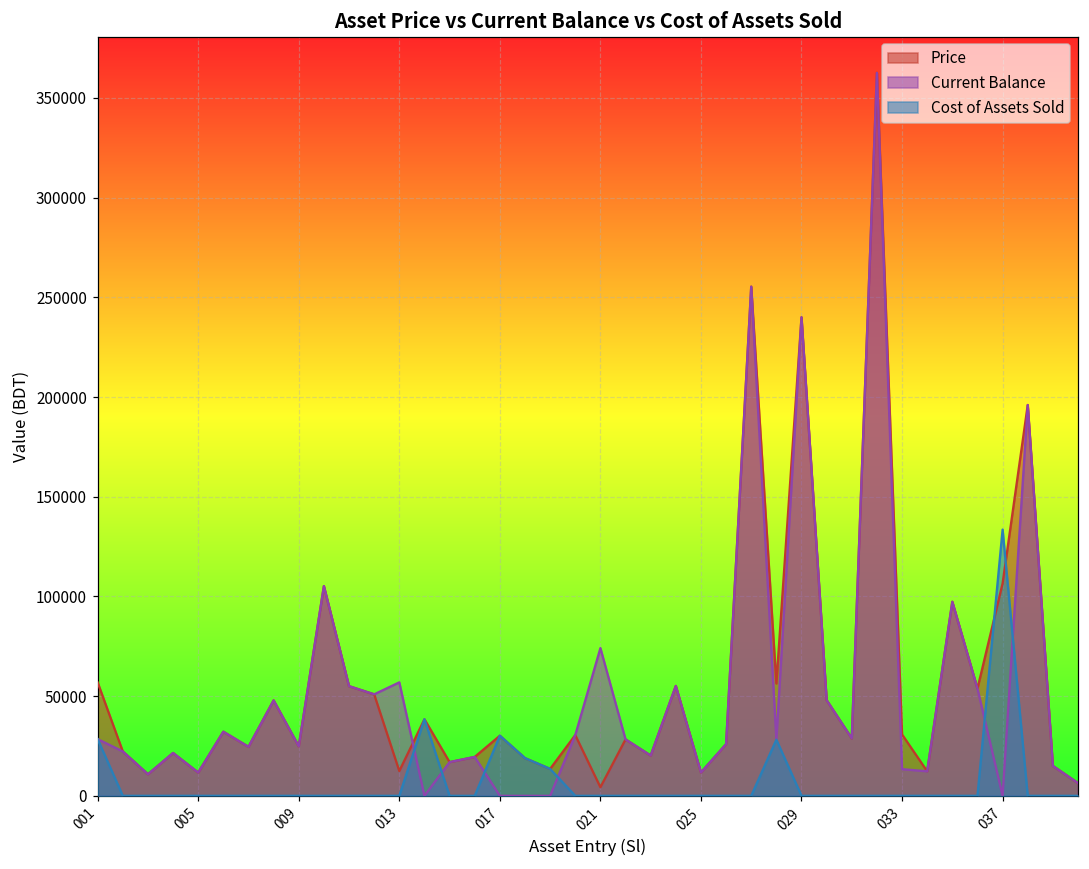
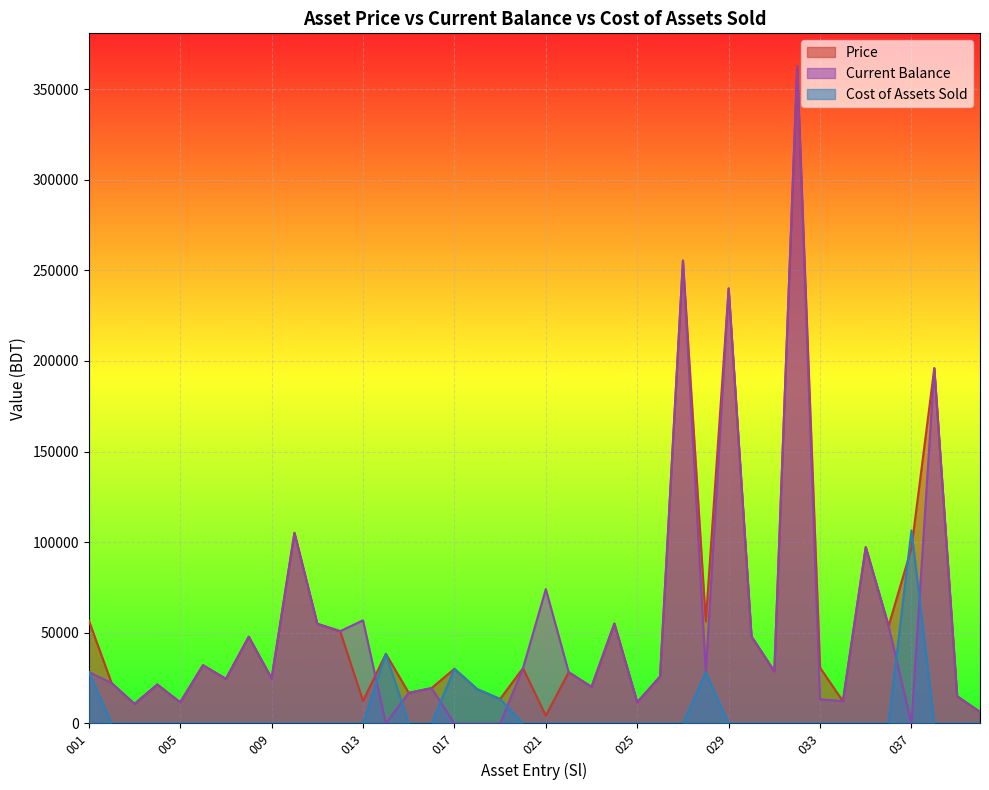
Price, 037: 107000 -> 97000
Cost of Assets Sold, 037: 134000 -> 107000
